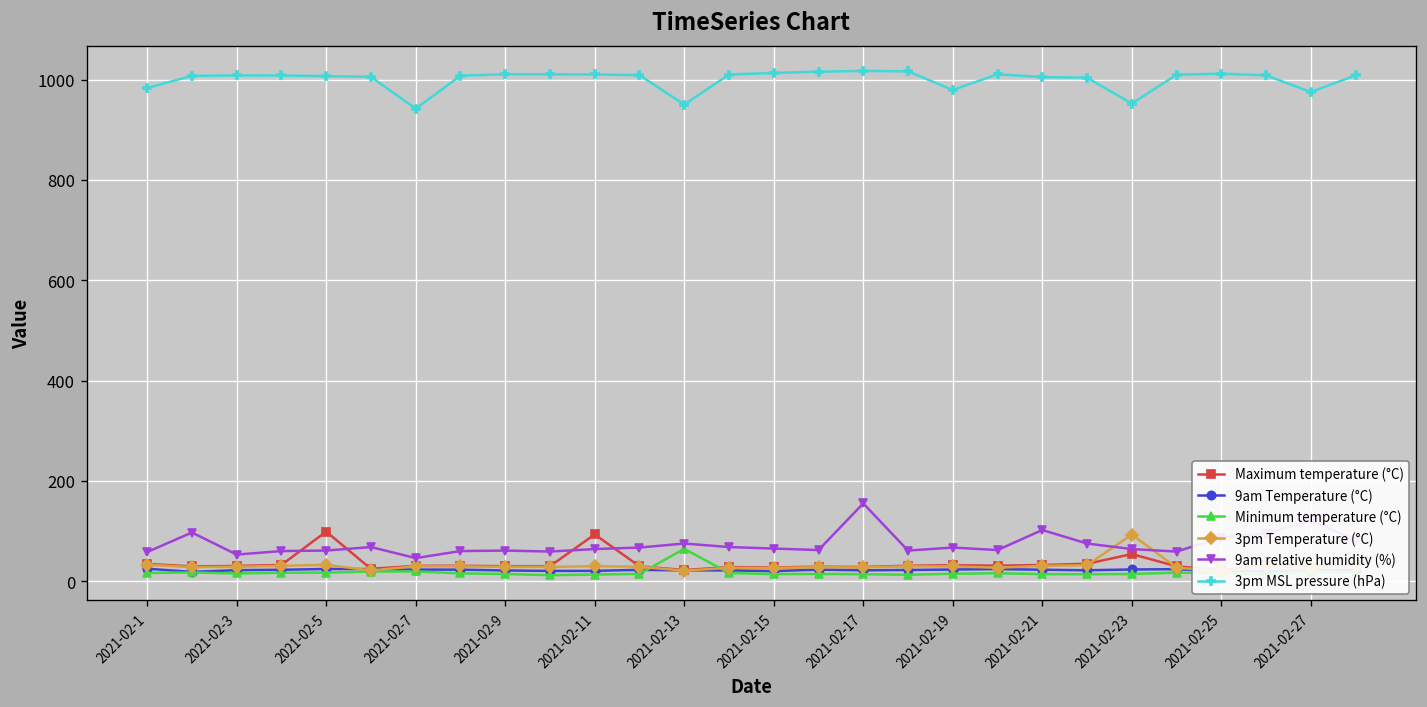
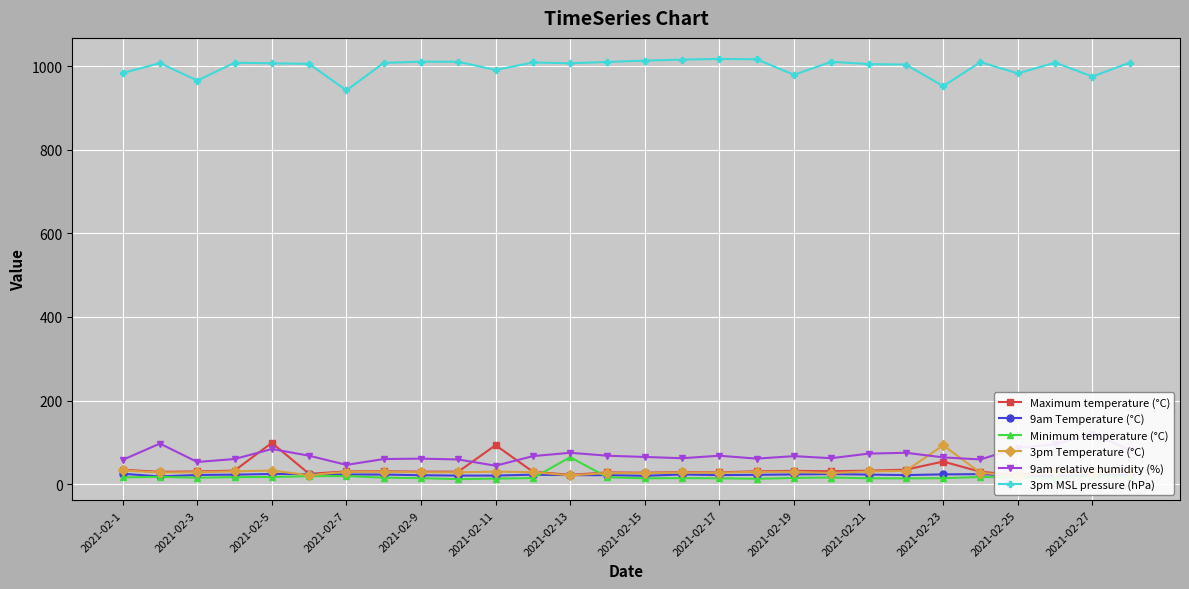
3pm MSL pressure (hPa), 2021-02-3: 1010 -> 970
9am relative humidity (%), 2021-02-5: 60 -> 80
9am relative humidity (%), 2021-02-11: 60 -> 40
3pm MSL pressure (hPa), 2021-02-11: 1010 -> 990
3pm MSL pressure (hPa), 2021-02-13: 950 -> 1010
9am relative humidity (%), 2021-02-17: 160 -> 70
9am relative humidity (%), 2021-02-21: 100 -> 70
3pm MSL pressure (hPa), 2021-02-25: 1010 -> 980
